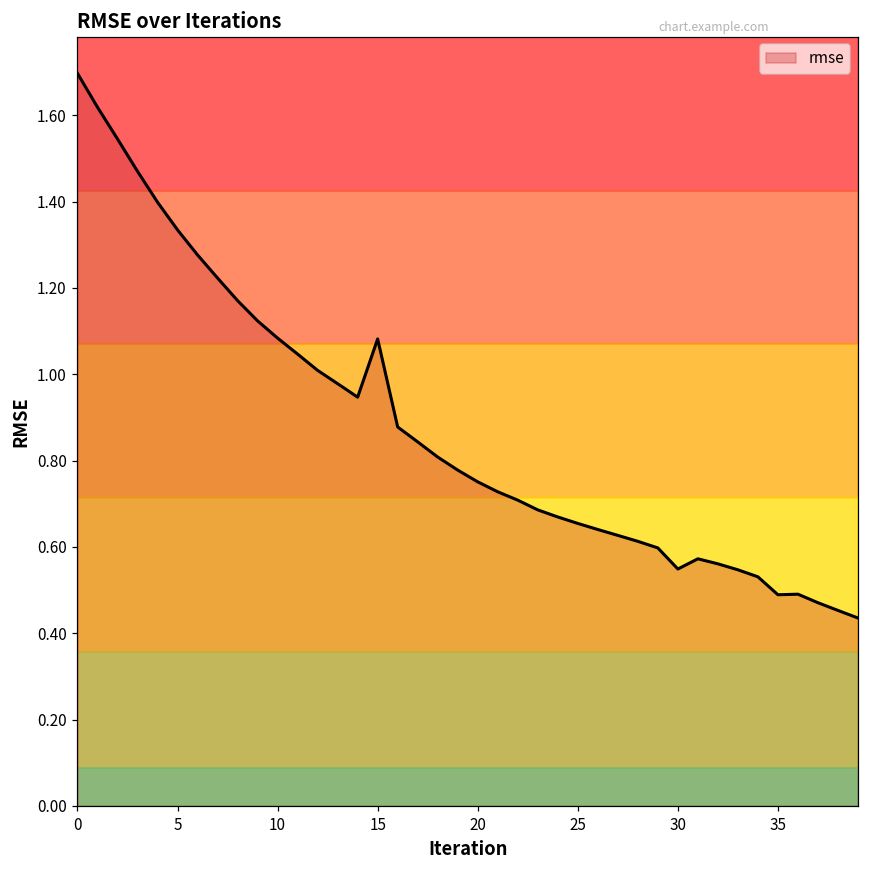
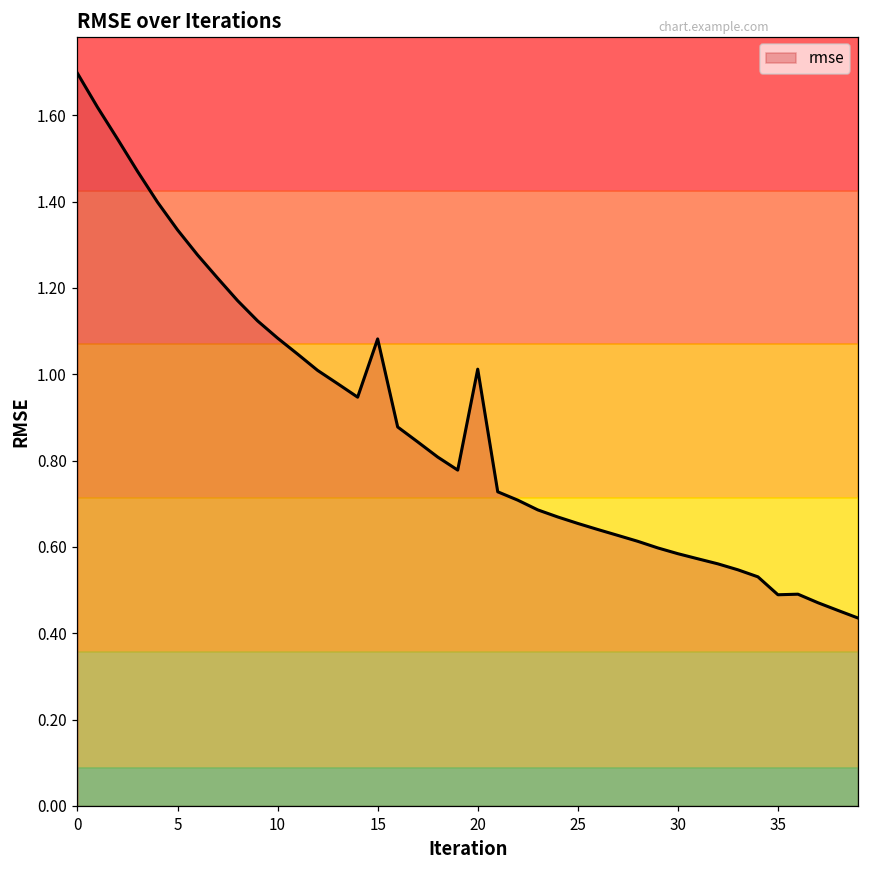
20: 0.75 -> 1.01
30: 0.55 -> 0.58
